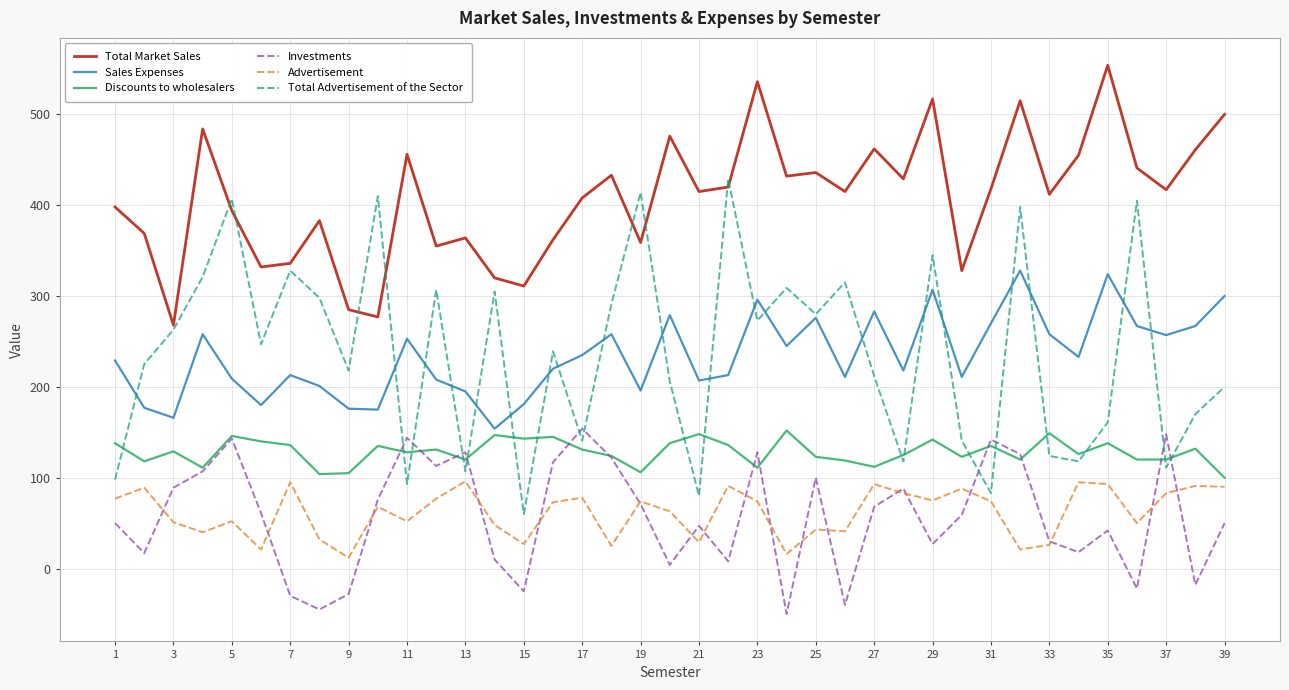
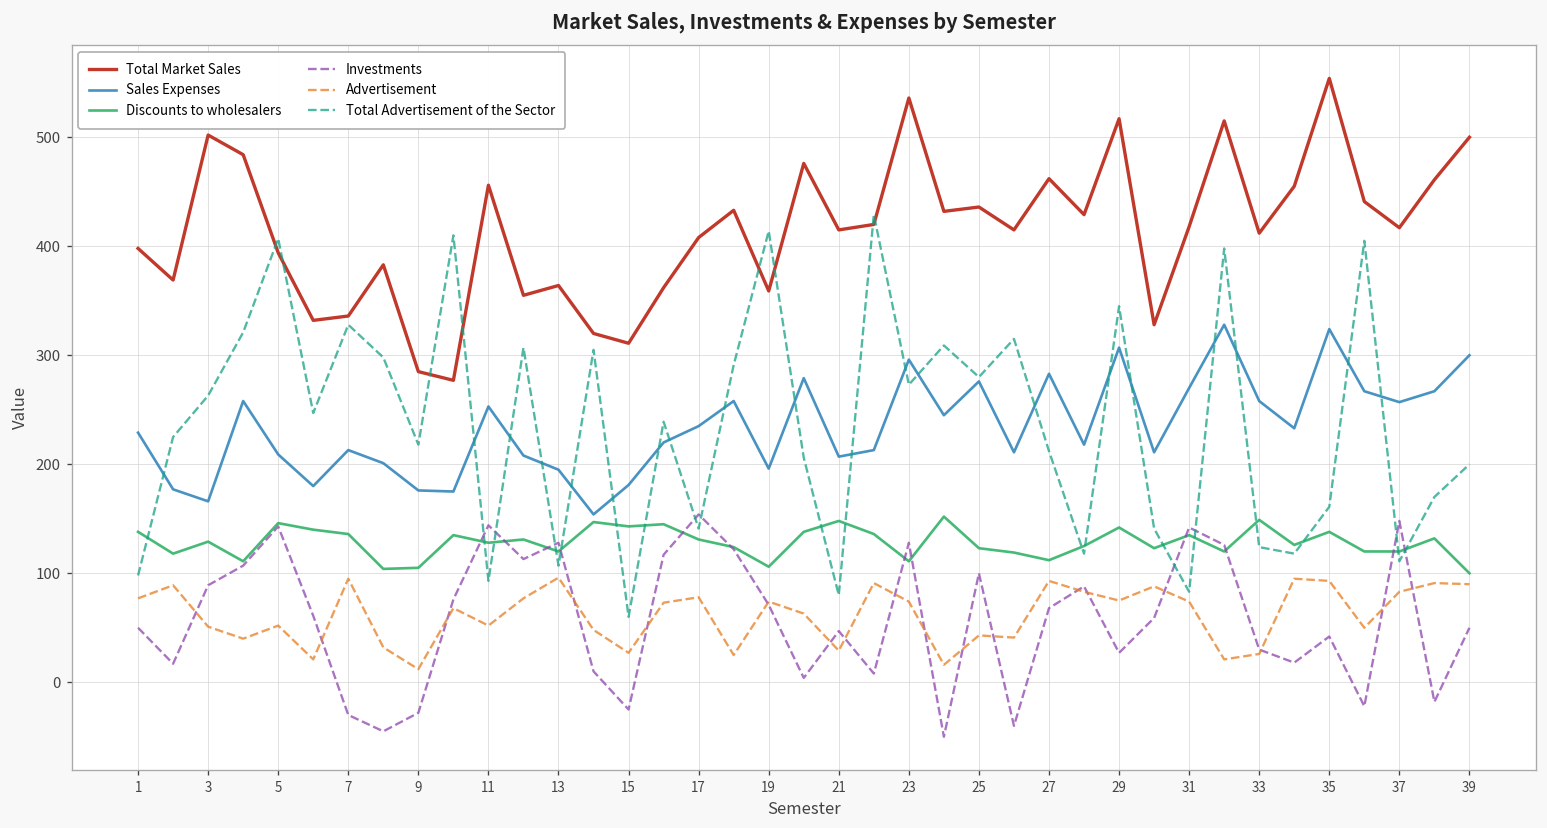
Total Market Sales, 3: 270 -> 500
